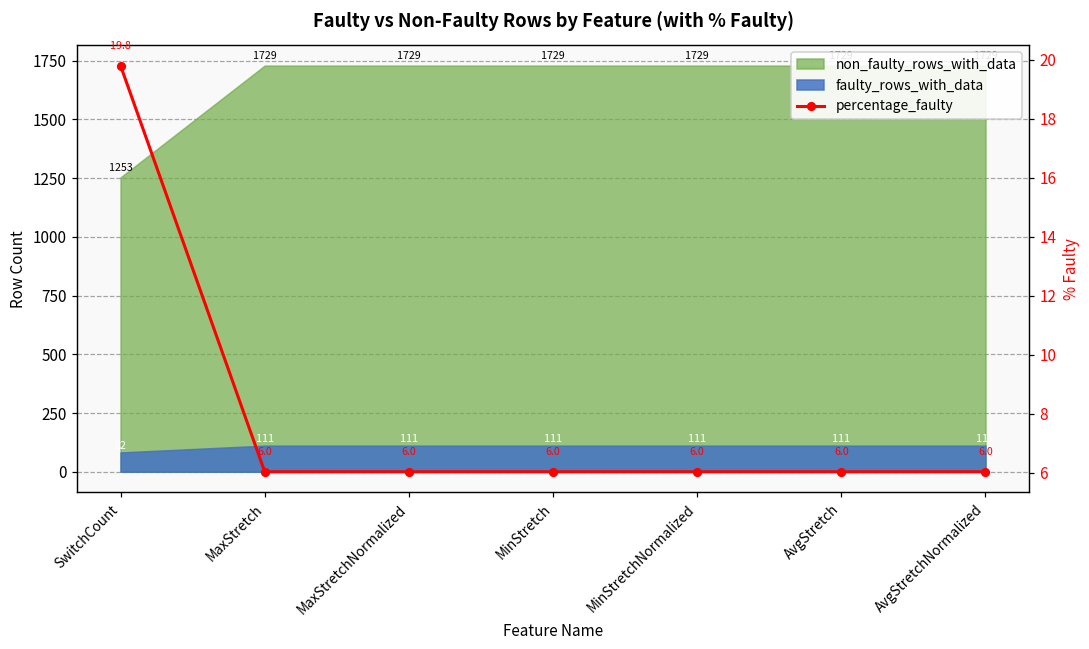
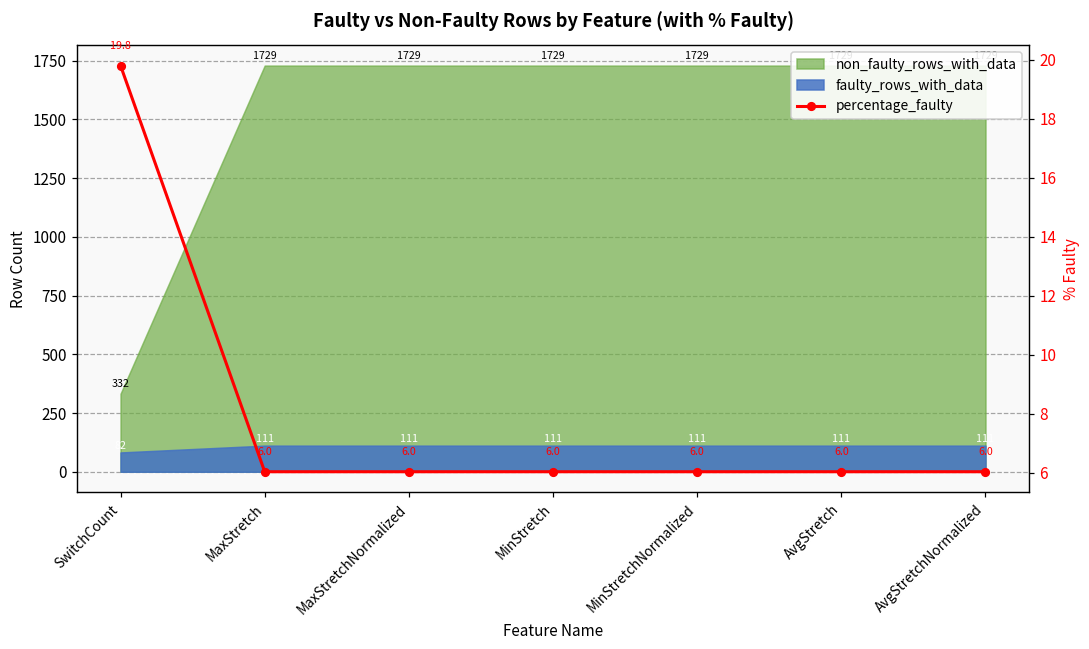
non_faulty_rows_with_data, SwitchCount: 1253 -> 332
